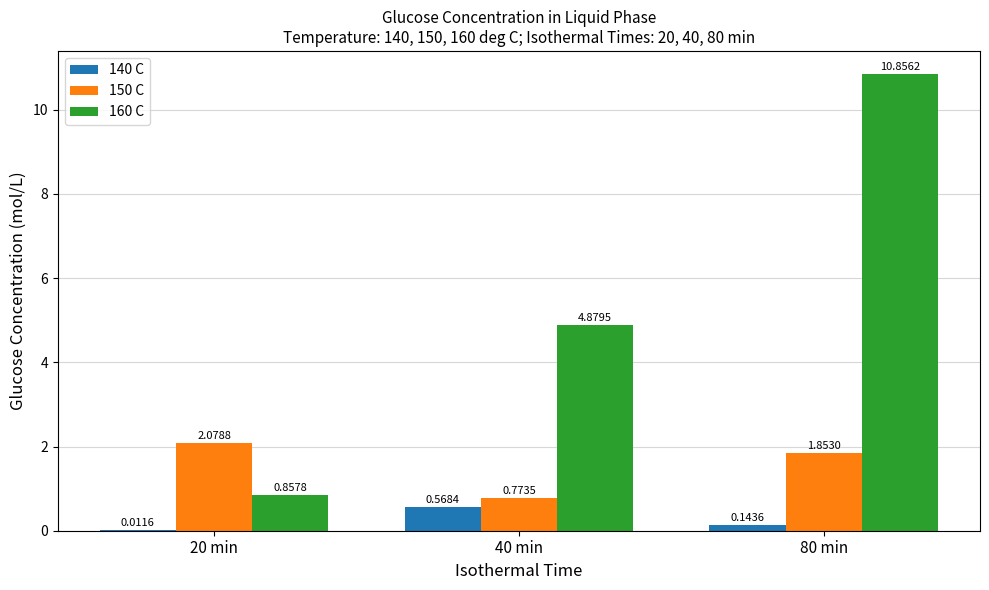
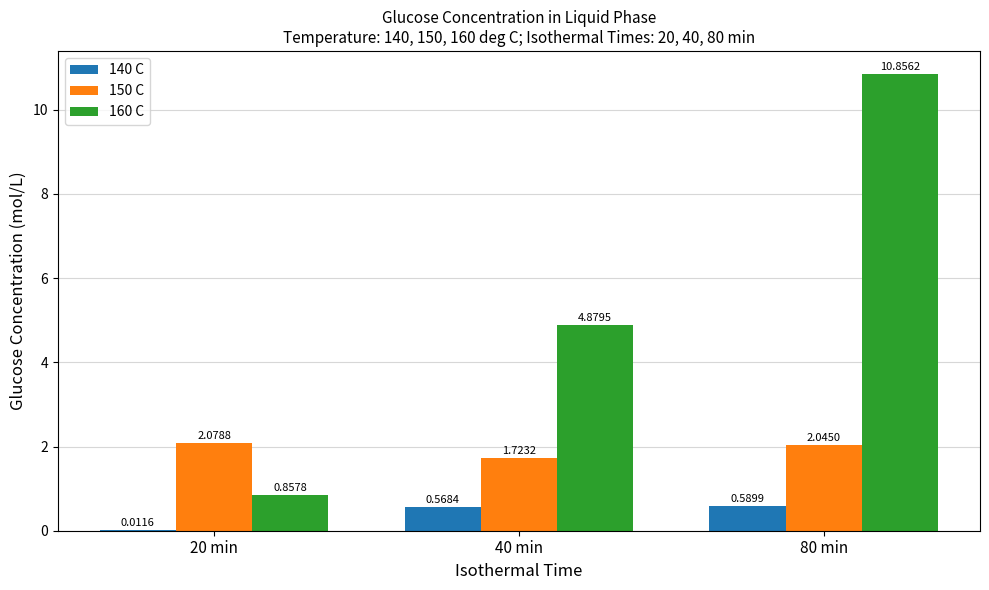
150 C, 40 min: 0.7735 -> 1.7232
140 C, 80 min: 0.1436 -> 0.5899
150 C, 80 min: 1.8530 -> 2.0450
